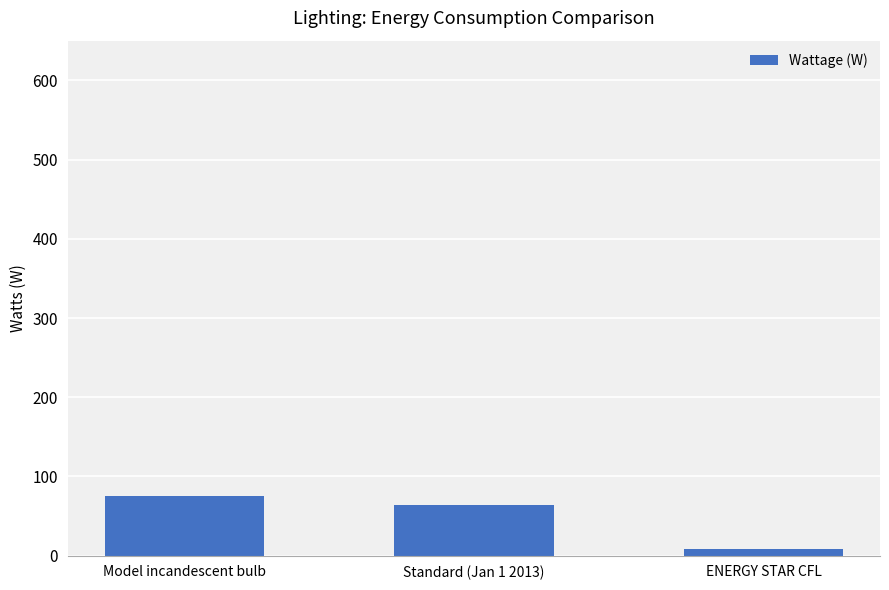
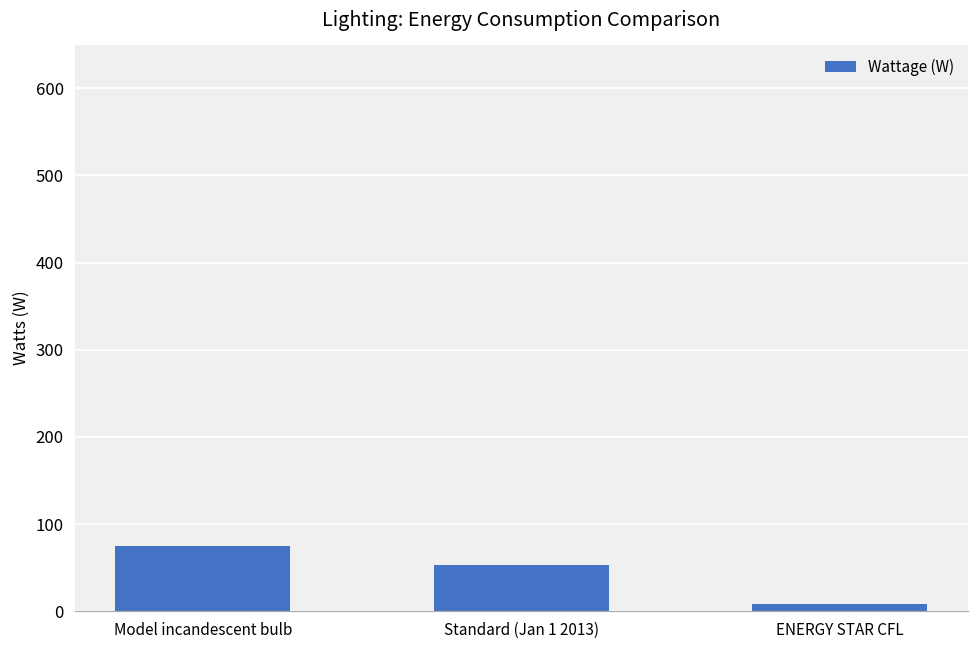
Standard (Jan 1 2013): 60 -> 50
